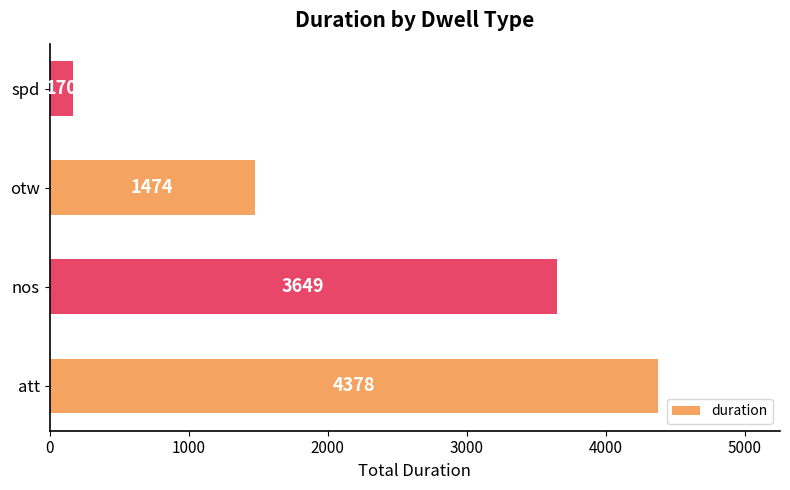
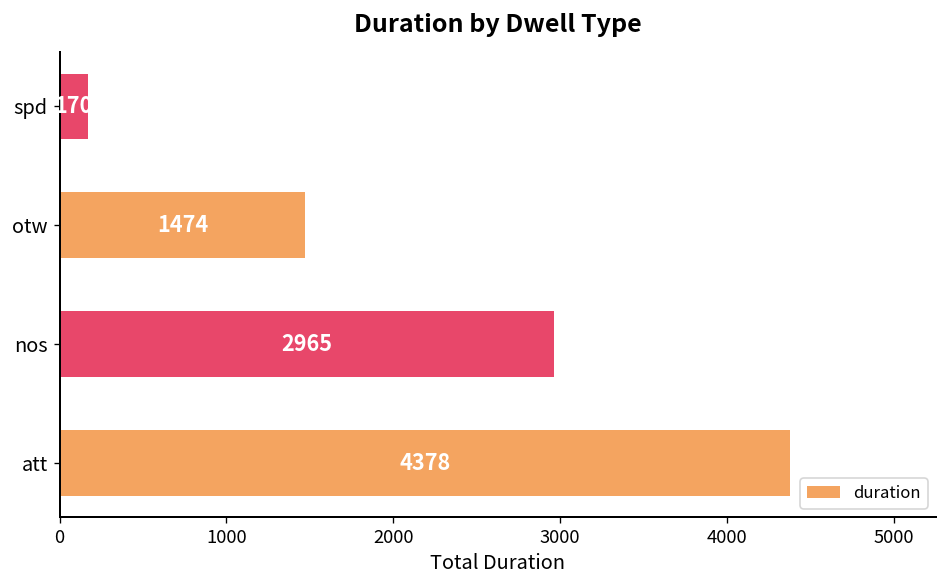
nos: 3649 -> 2965
